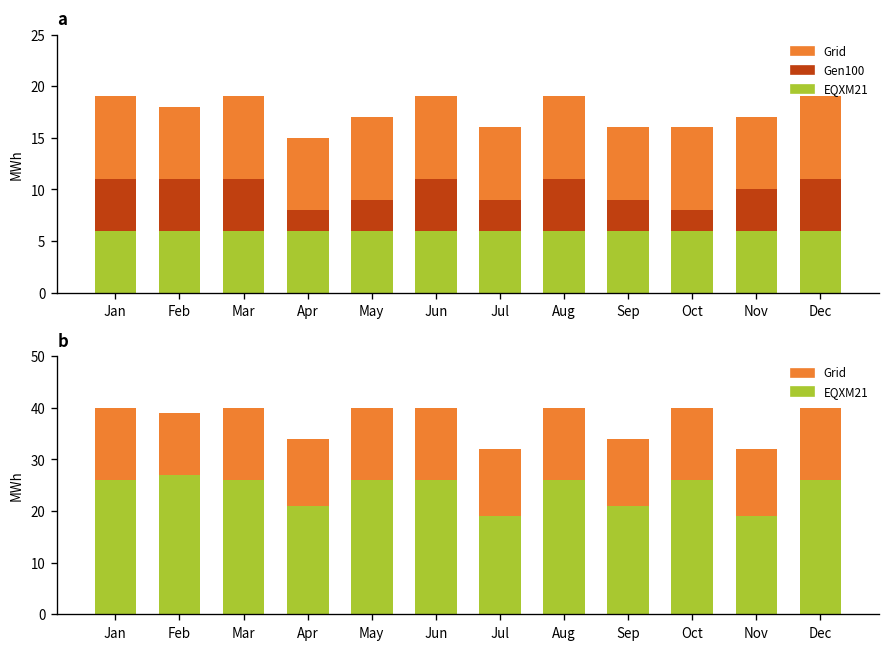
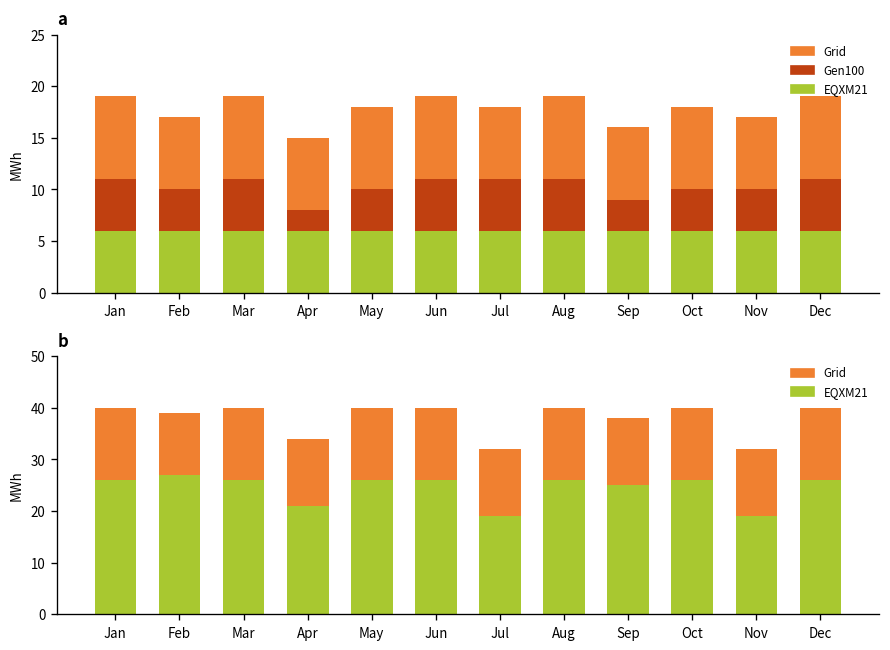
a, Gen100, Feb: 5 -> 4
a, Gen100, May: 3 -> 4
a, Gen100, Jul: 3 -> 5
a, Gen100, Oct: 2 -> 4
b, EQXM21, Sep: 21 -> 25
